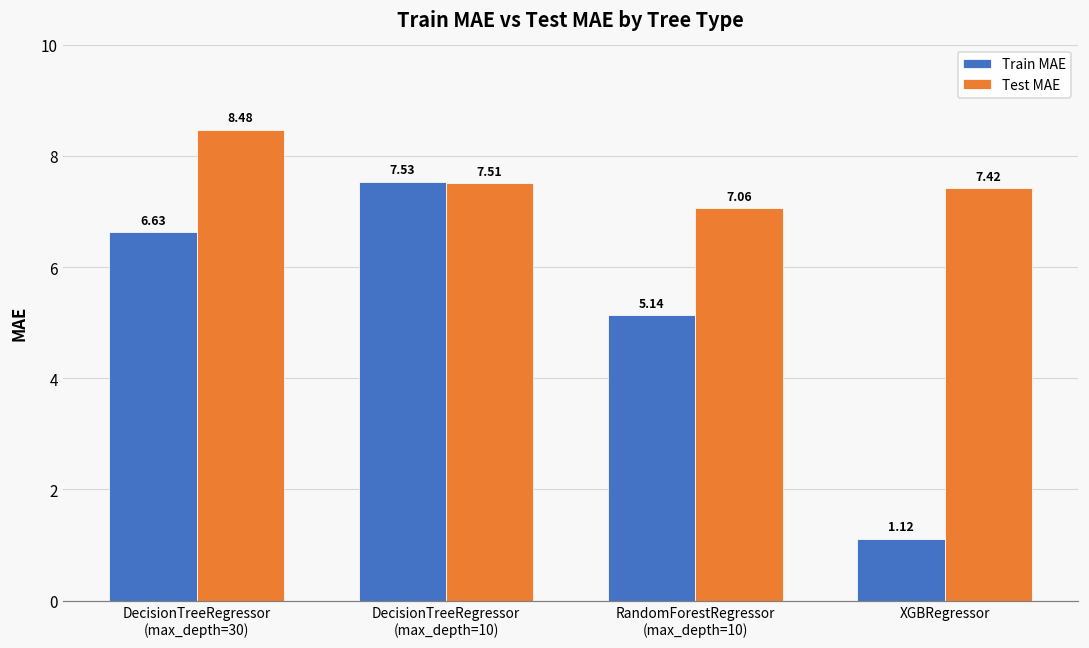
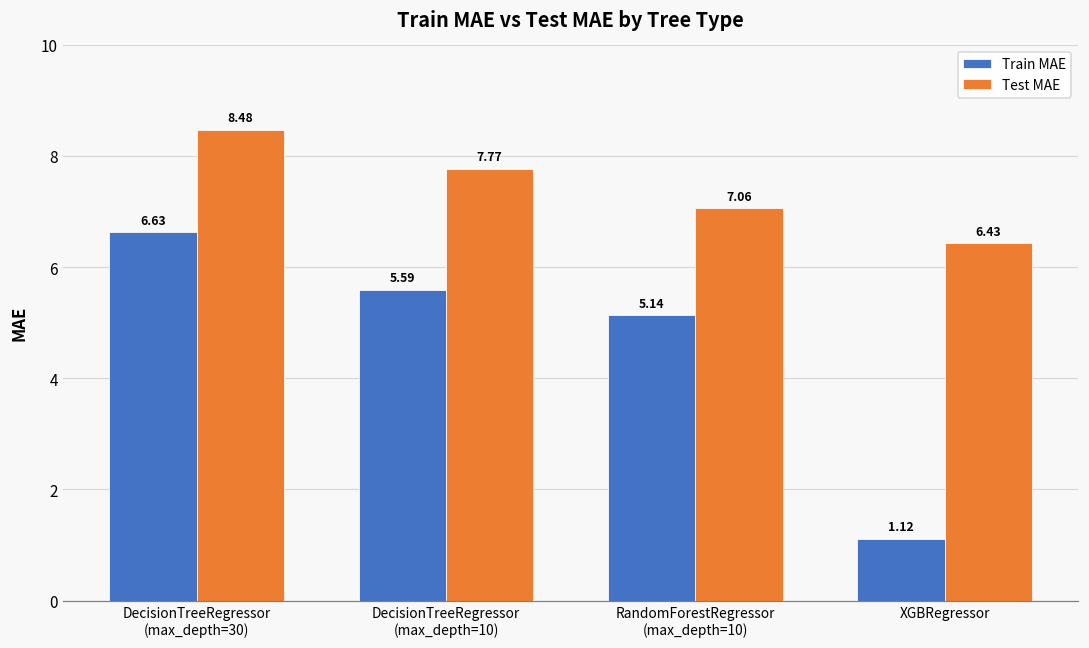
Train MAE, DecisionTreeRegressor (max_depth=10): 7.53 -> 5.59
Test MAE, DecisionTreeRegressor (max_depth=10): 7.51 -> 7.77
Test MAE, XGBRegressor: 7.42 -> 6.43
